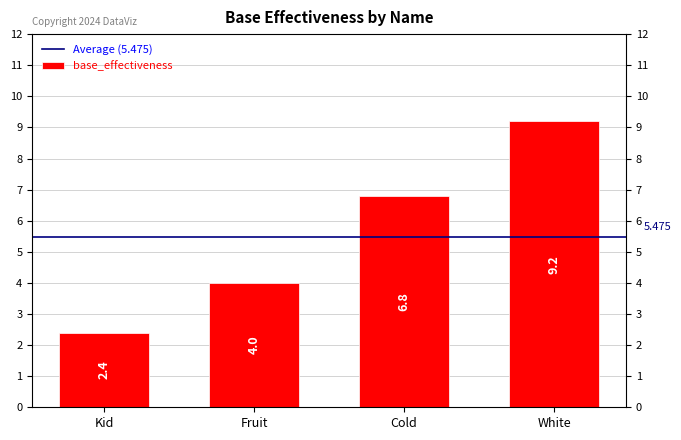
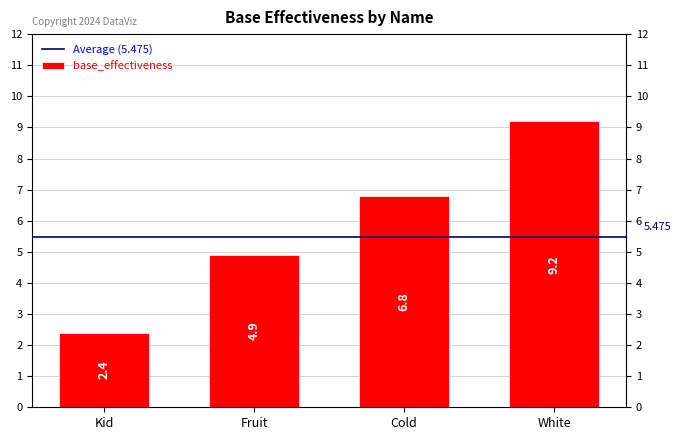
Fruit: 4.0 -> 4.9
